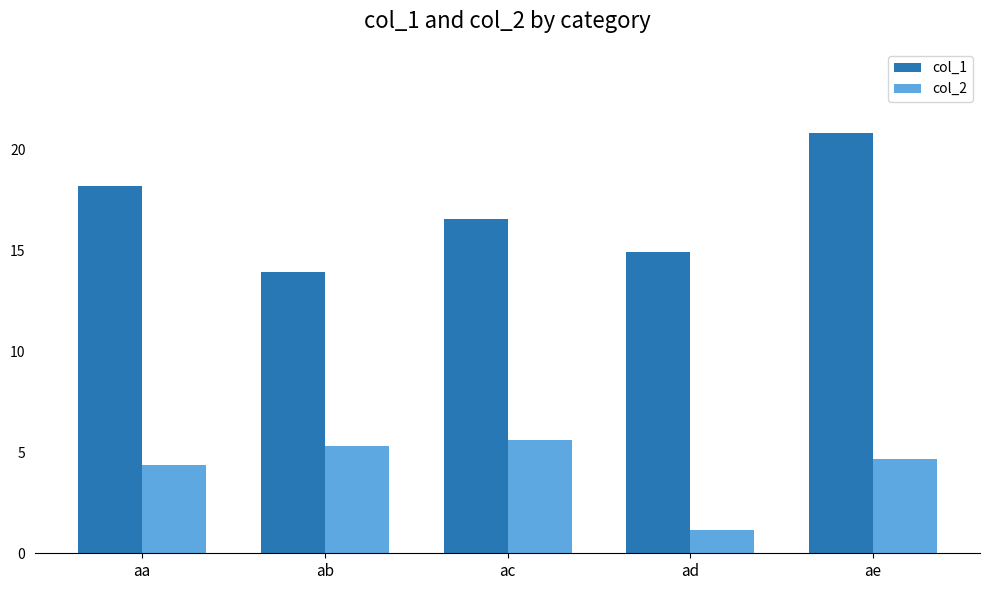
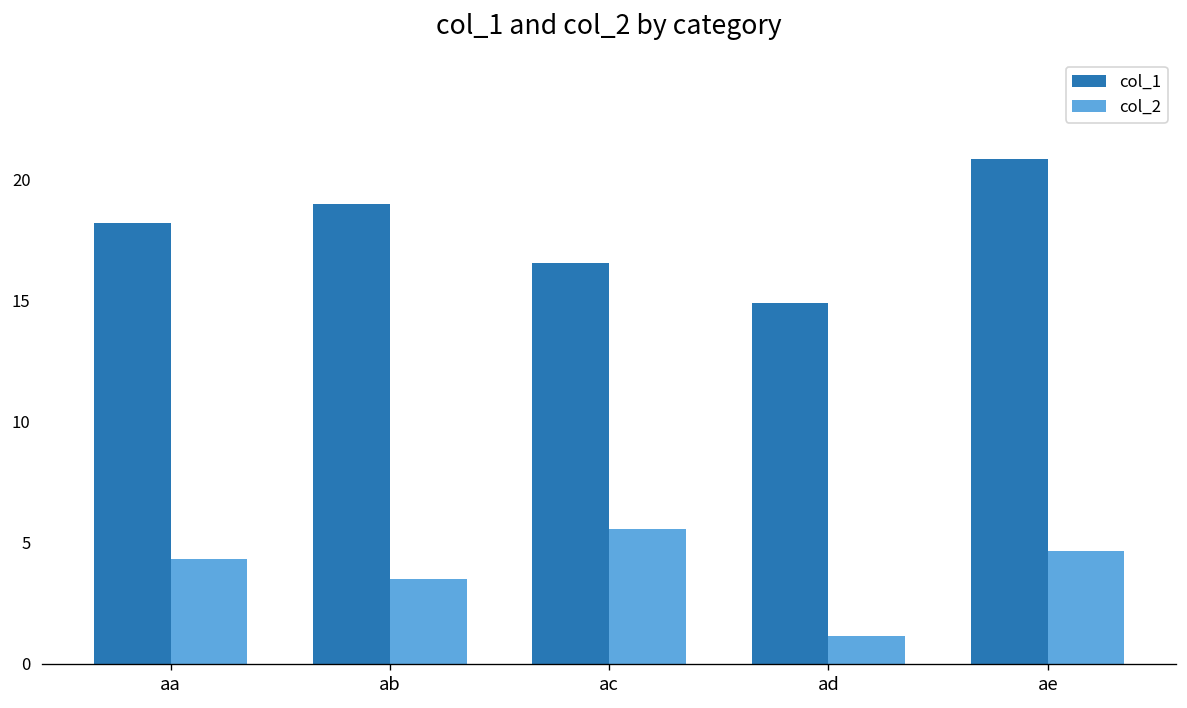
col_1, ab: 13.9 -> 19.0
col_2, ab: 5.3 -> 3.5
